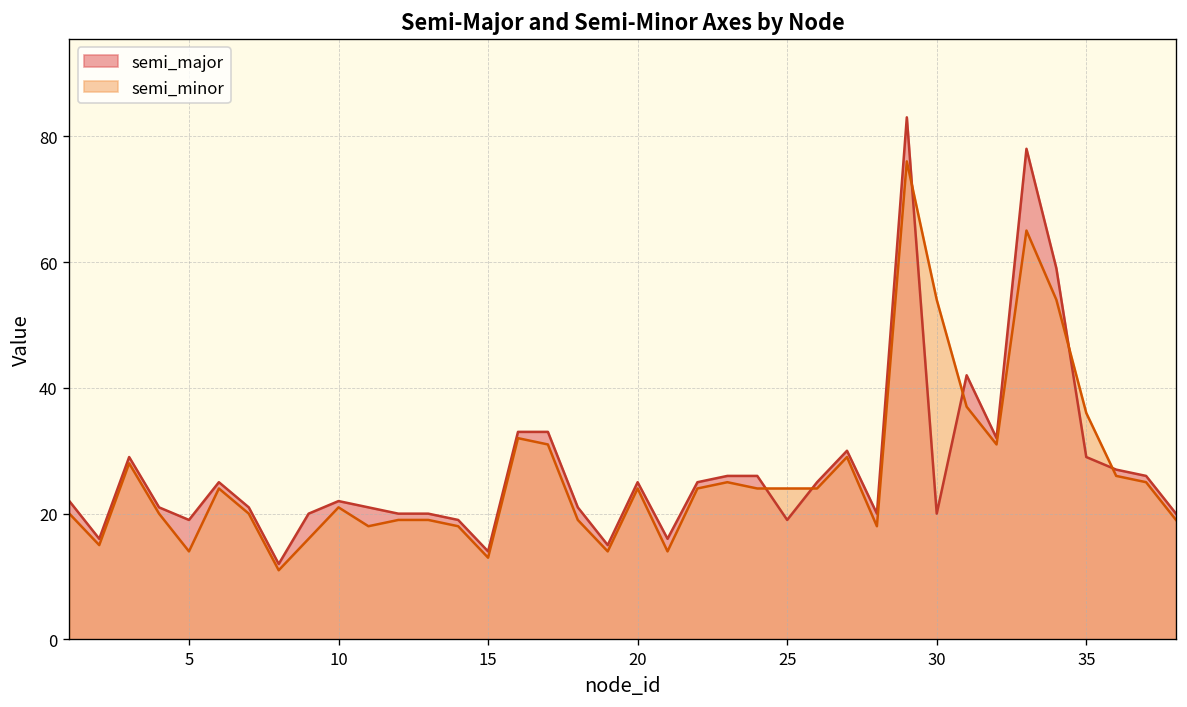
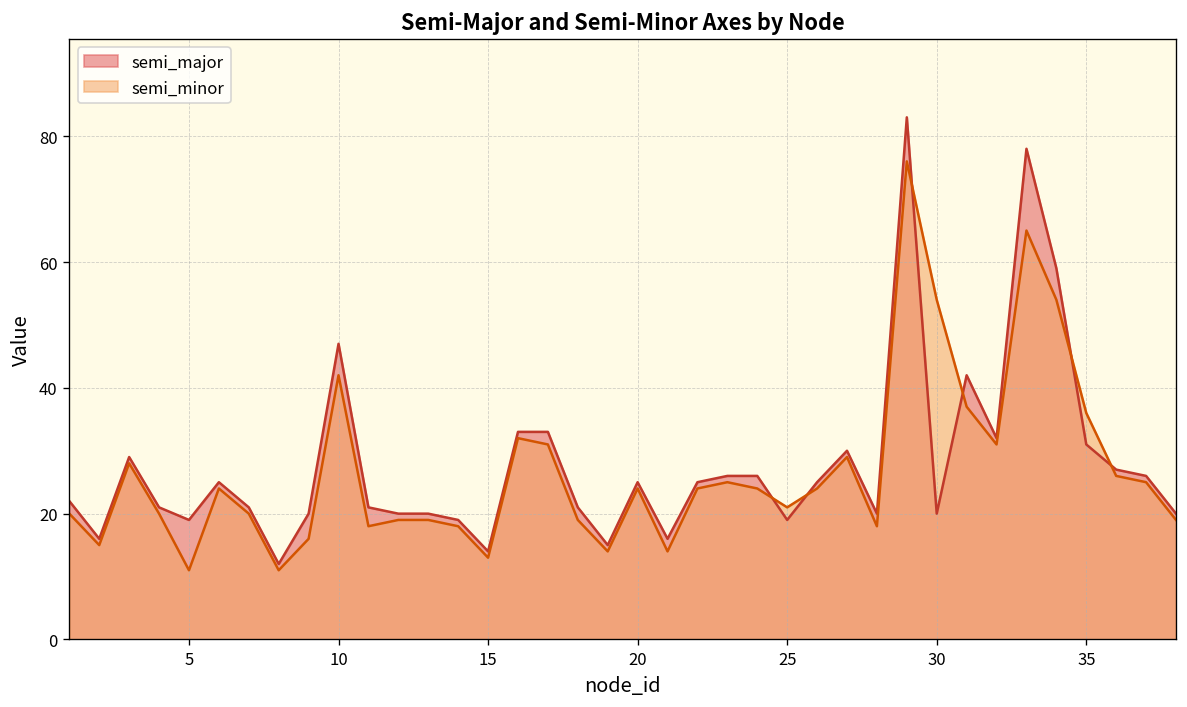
semi_minor, 5: 14 -> 11
semi_major, 10: 22 -> 47
semi_minor, 10: 21 -> 42
semi_minor, 25: 24 -> 21
semi_major, 35: 29 -> 31
